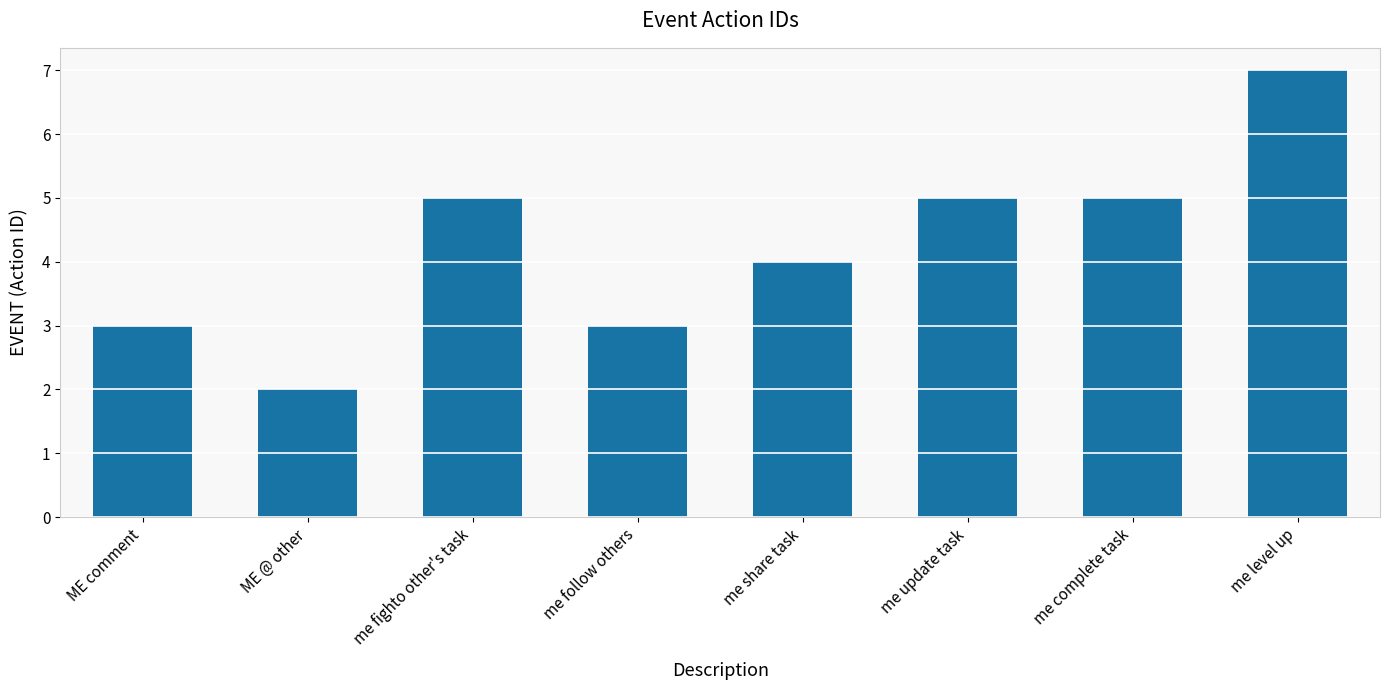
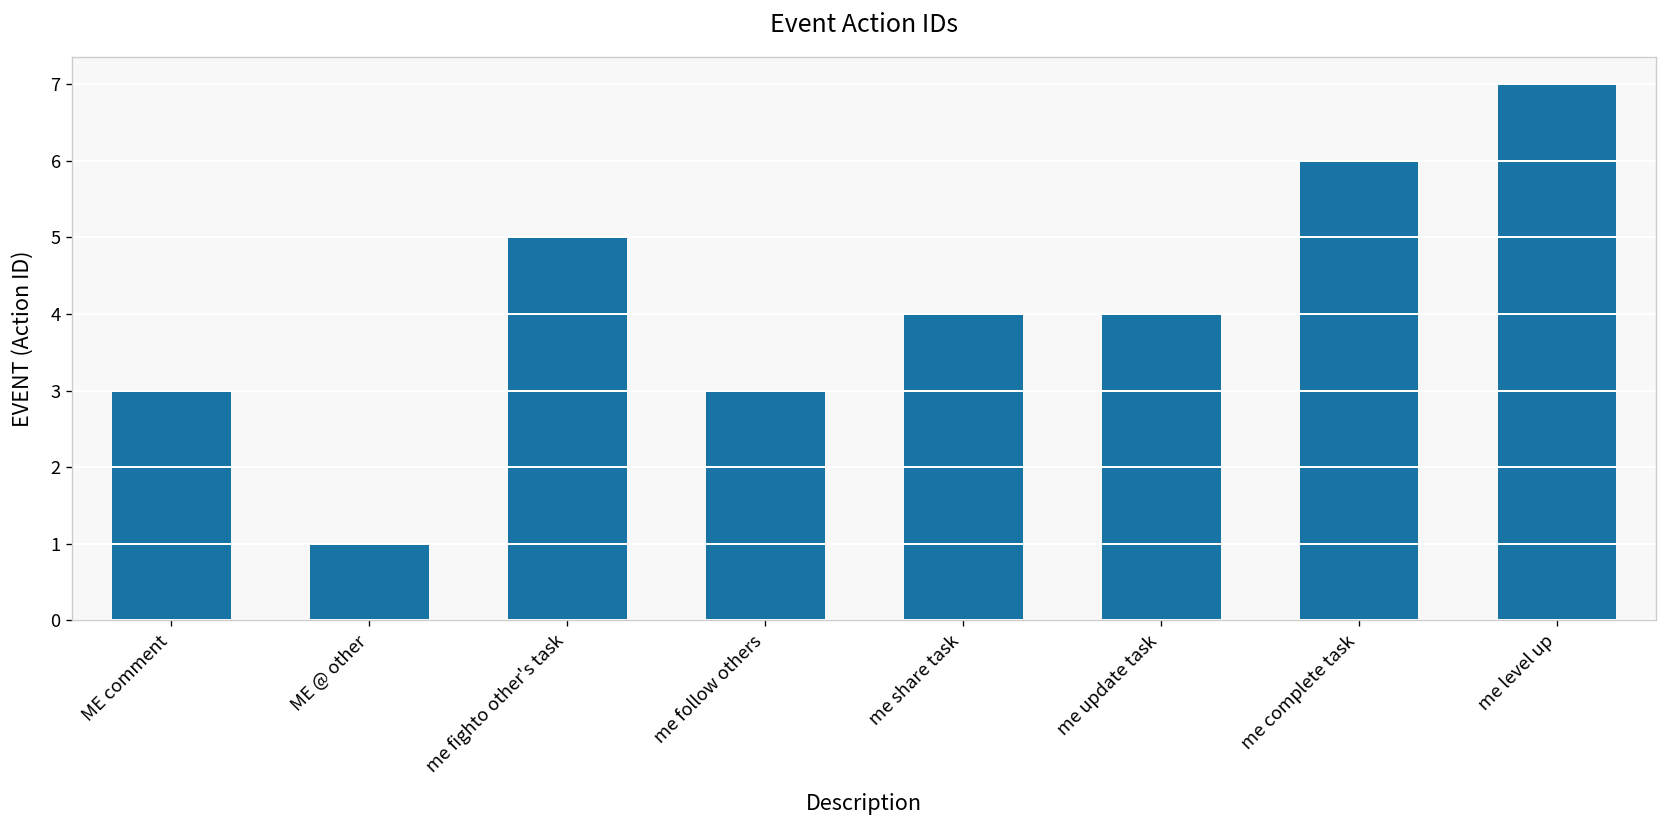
ME @ other: 2 -> 1
me update task: 5 -> 4
me complete task: 5 -> 6
